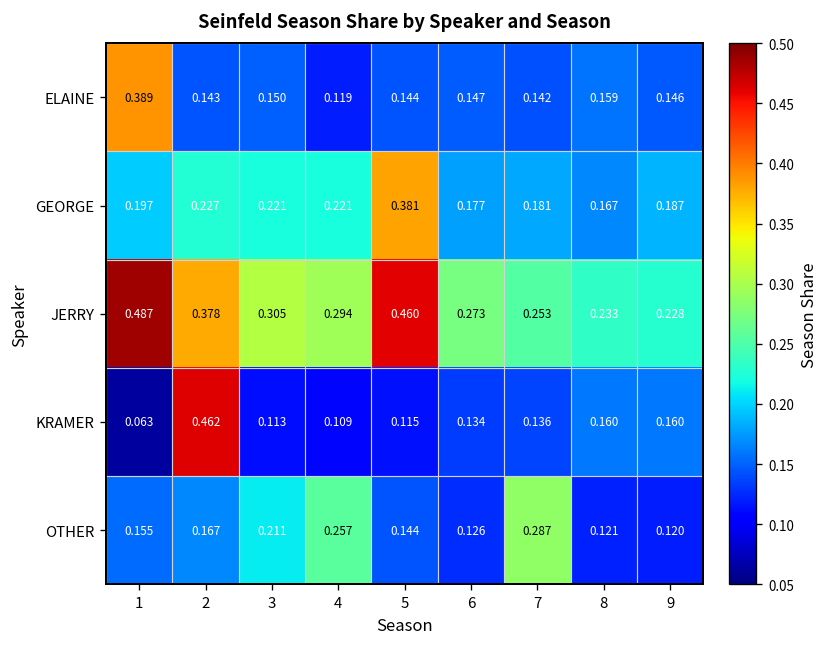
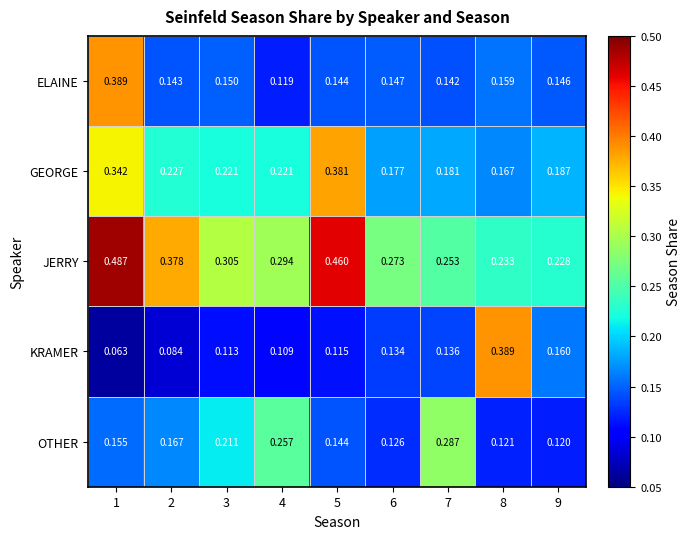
GEORGE, 1: 0.197 -> 0.342
KRAMER, 2: 0.462 -> 0.084
KRAMER, 8: 0.160 -> 0.389
